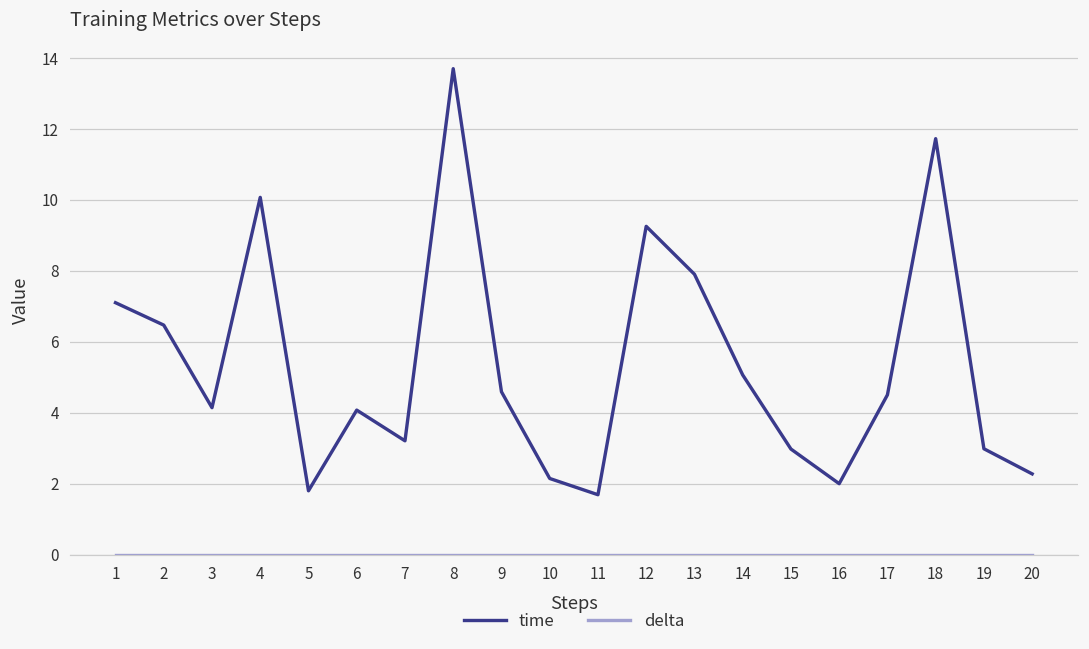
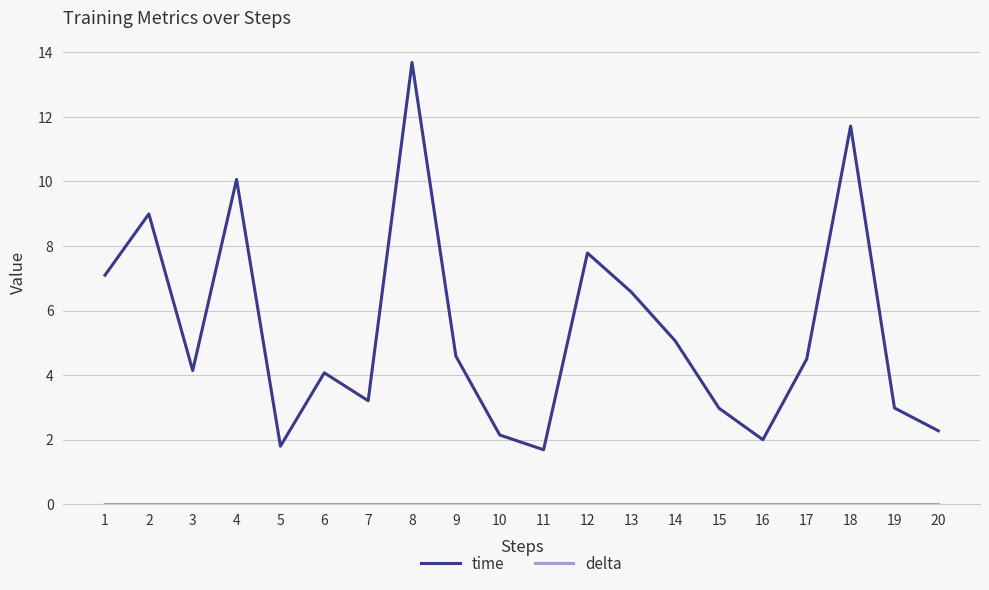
time, 2: 6.5 -> 9.0
time, 12: 9.2 -> 7.8
time, 13: 7.9 -> 6.6
